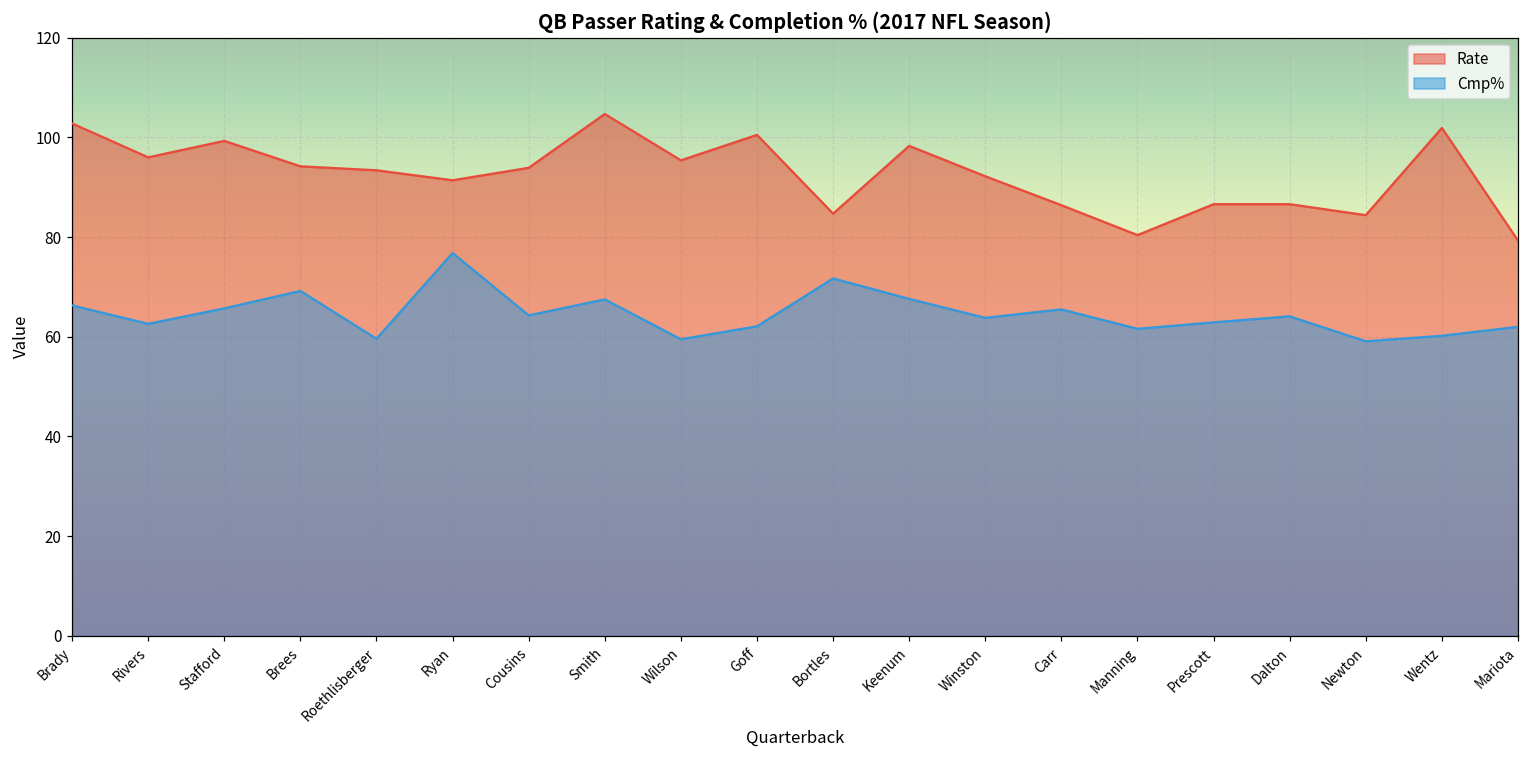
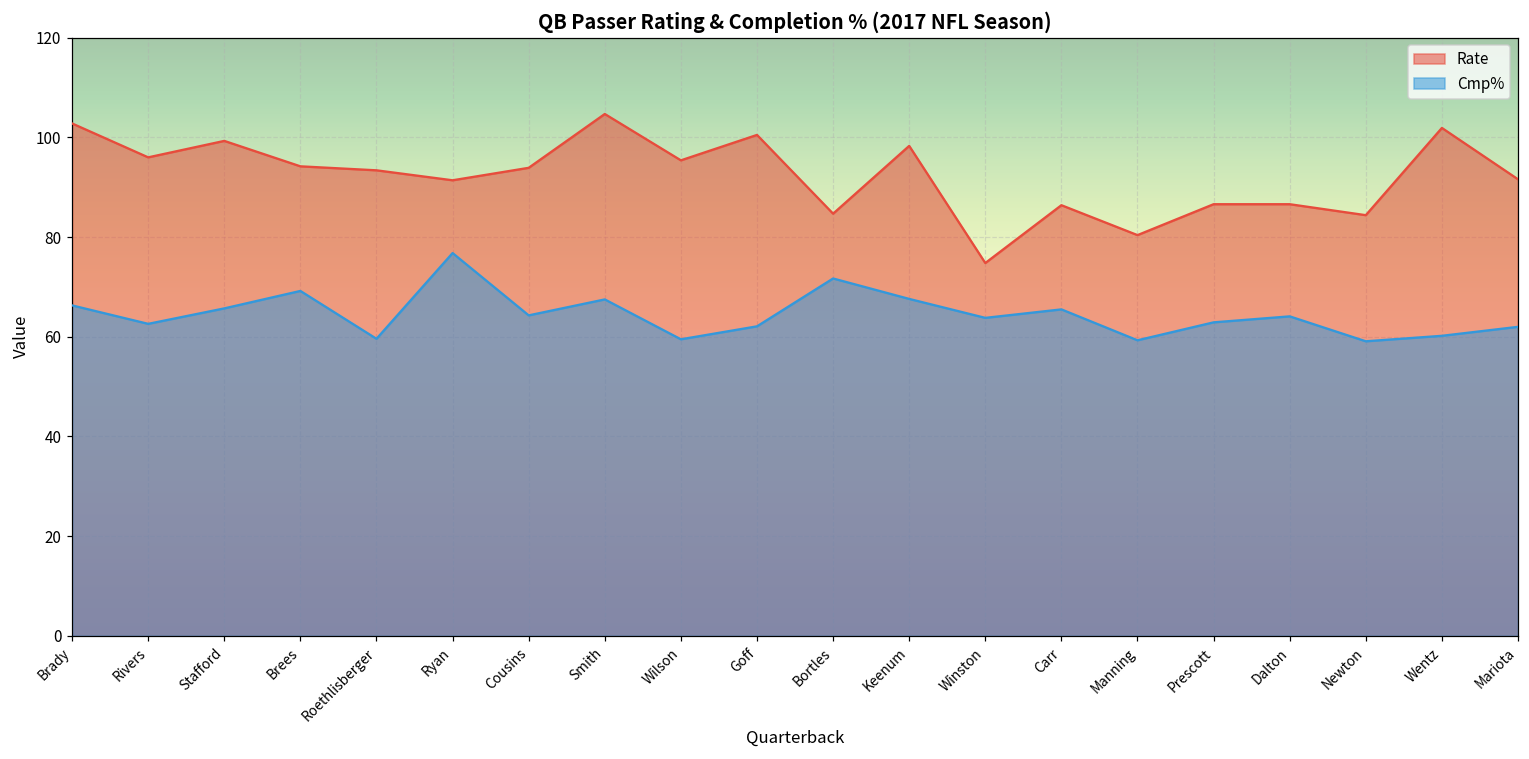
Rate, Winston: 92 -> 75
Cmp%, Manning: 62 -> 59
Rate, Mariota: 79 -> 92
